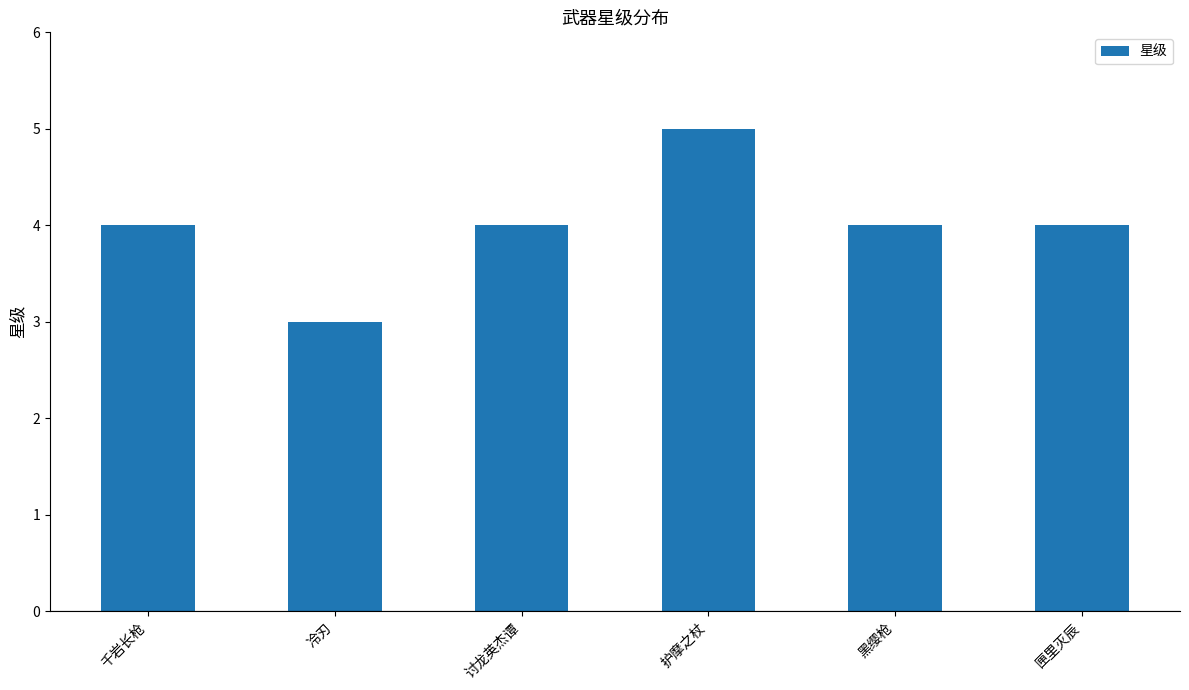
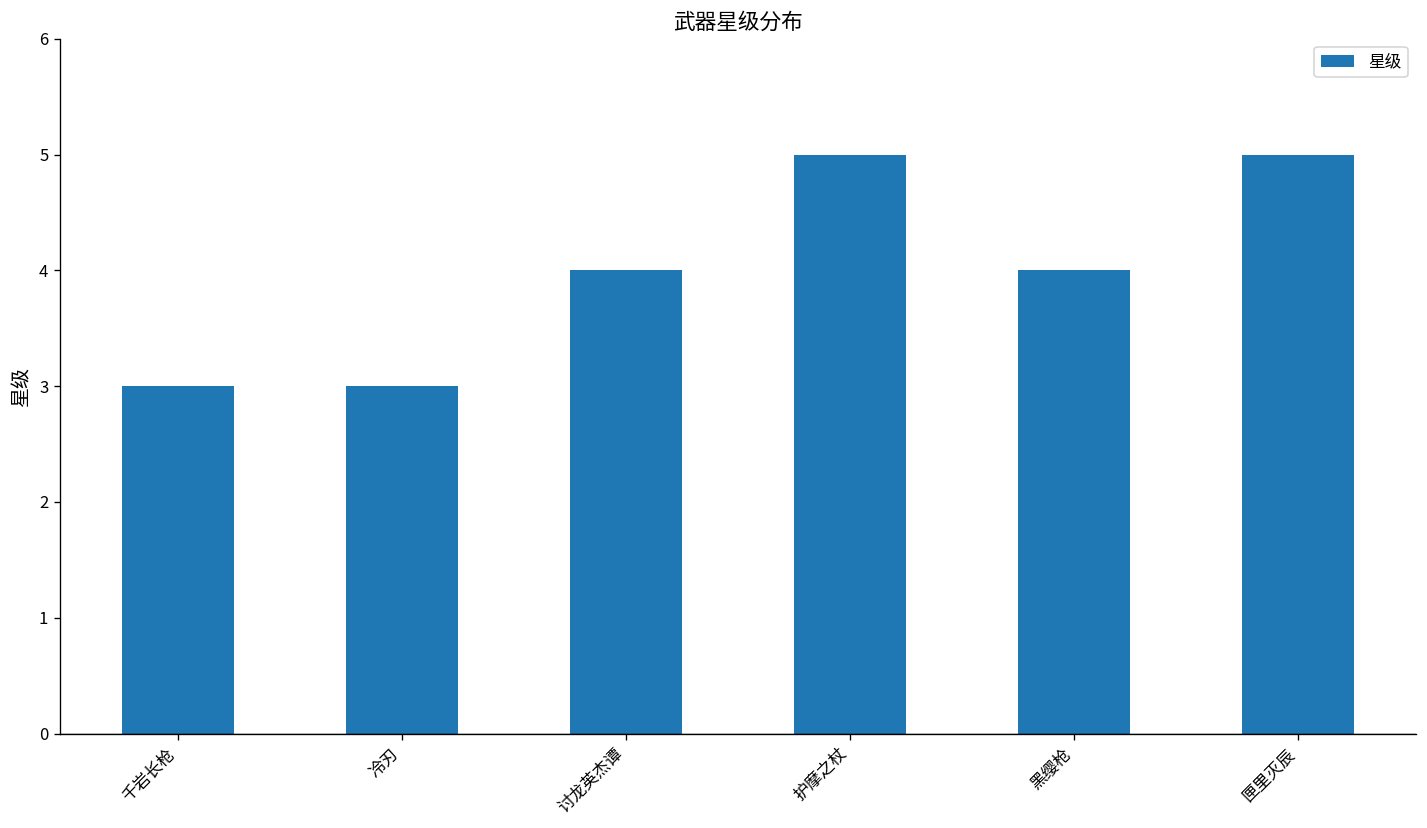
千岩长枪: 4 -> 3
匣里灭辰: 4 -> 5
